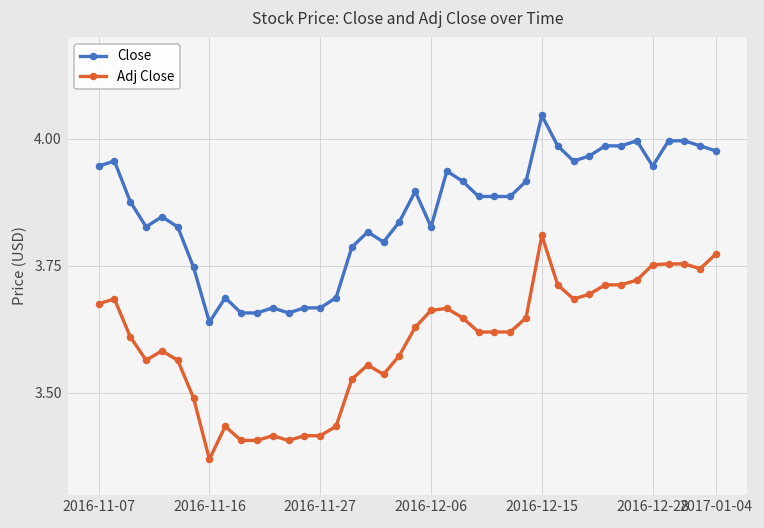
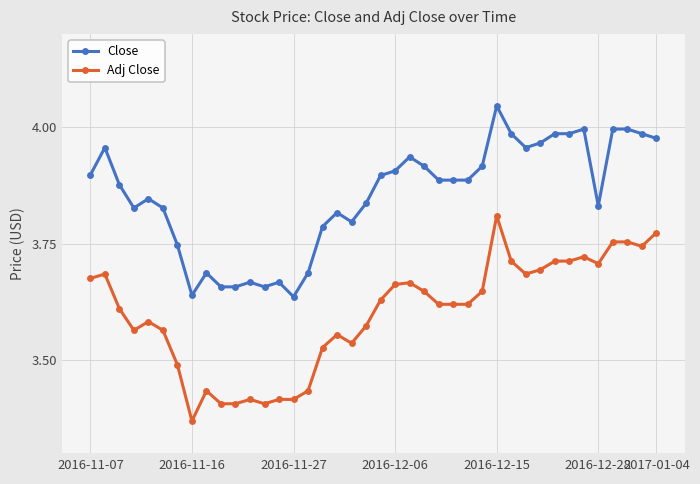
Close, 2016-11-07: 3.95 -> 3.90
Close, 2016-11-27: 3.67 -> 3.64
Close, 2016-12-06: 3.83 -> 3.91
Close, 2016-12-28: 3.95 -> 3.83
Adj Close, 2016-12-28: 3.75 -> 3.71
